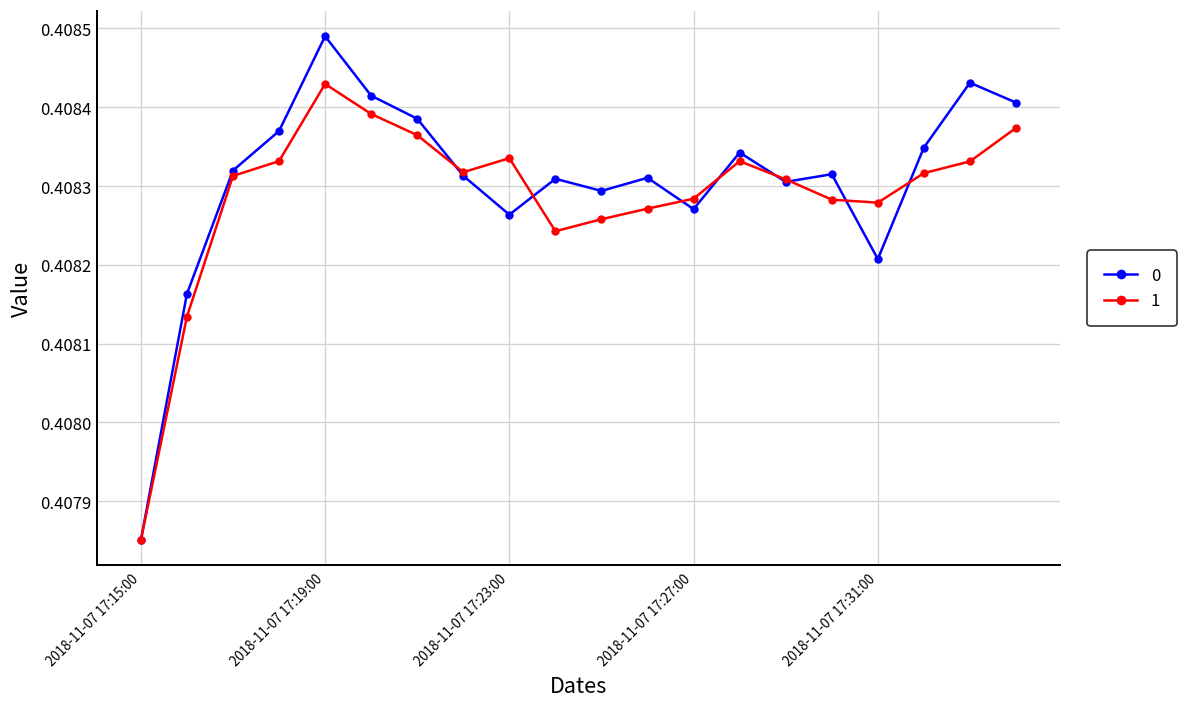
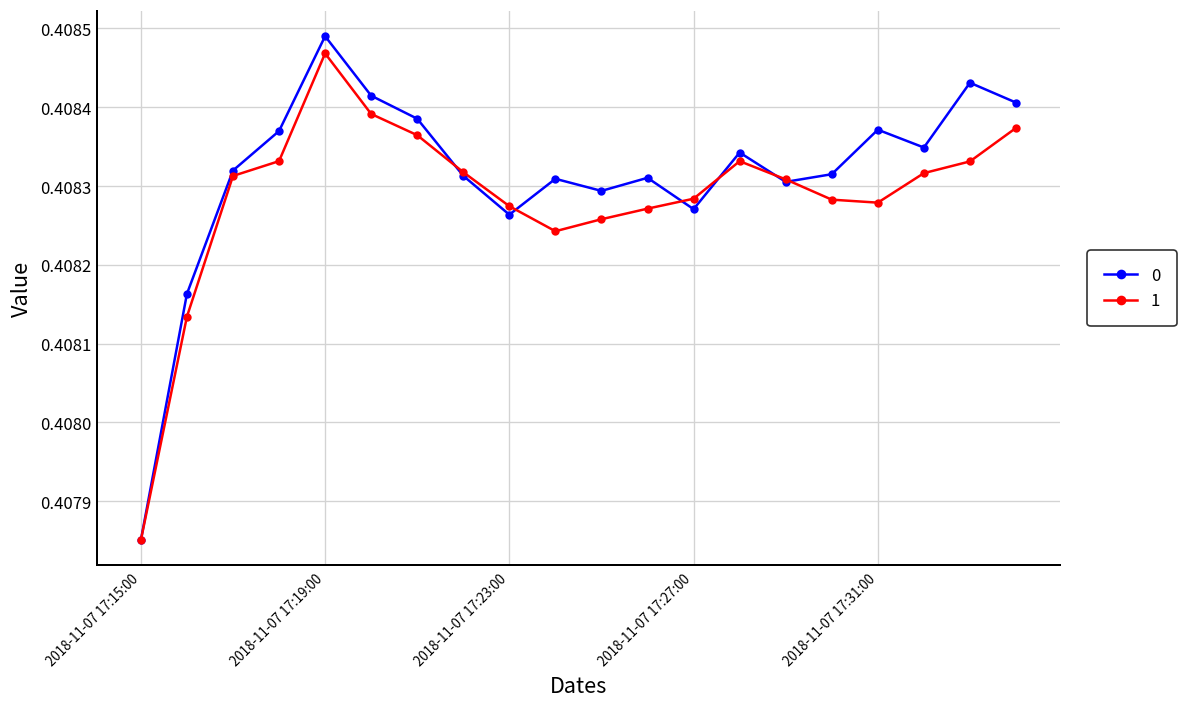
1, 2018-11-07 17:19:00: 0.40843 -> 0.40847
1, 2018-11-07 17:23:00: 0.40834 -> 0.40827
0, 2018-11-07 17:31:00: 0.40821 -> 0.40837
